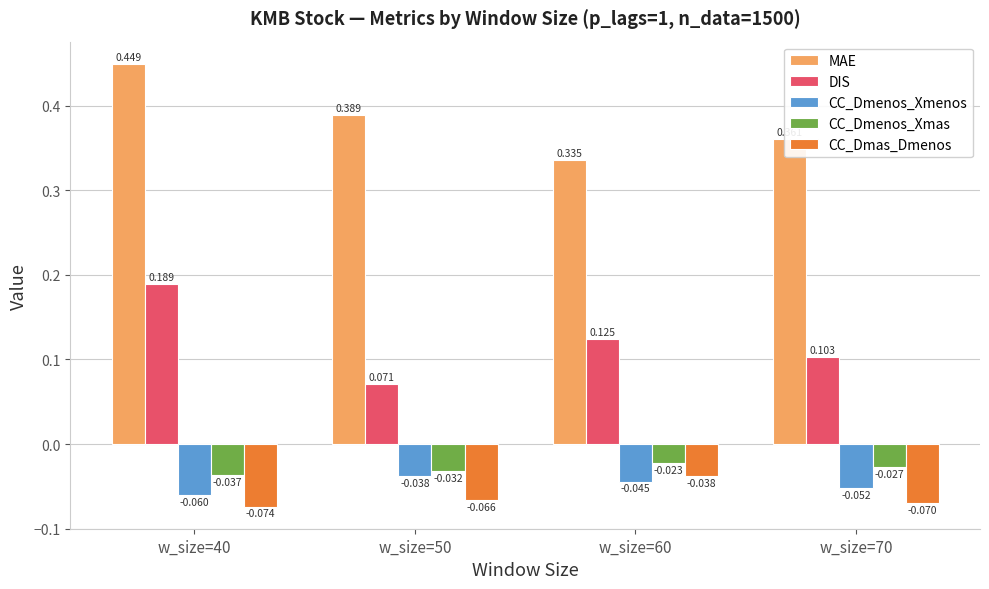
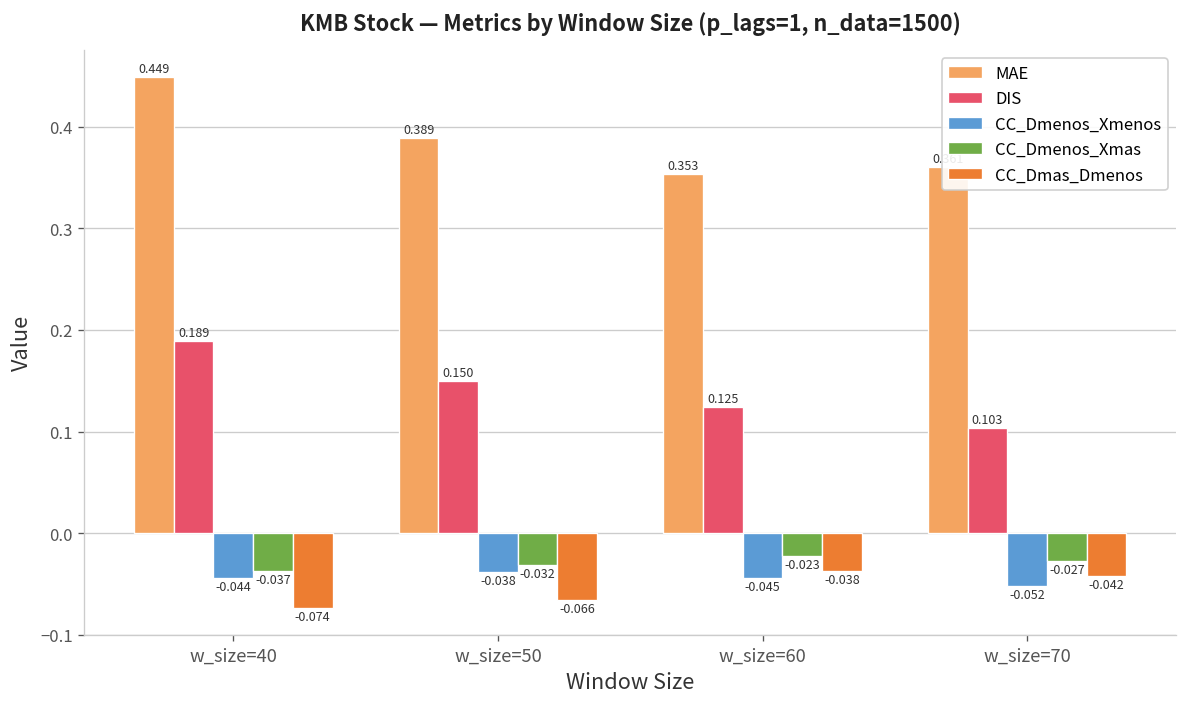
CC_Dmenos_Xmenos, w_size=40: -0.060 -> -0.044
DIS, w_size=50: 0.071 -> 0.150
MAE, w_size=60: 0.335 -> 0.353
CC_Dmas_Dmenos, w_size=70: -0.070 -> -0.042
